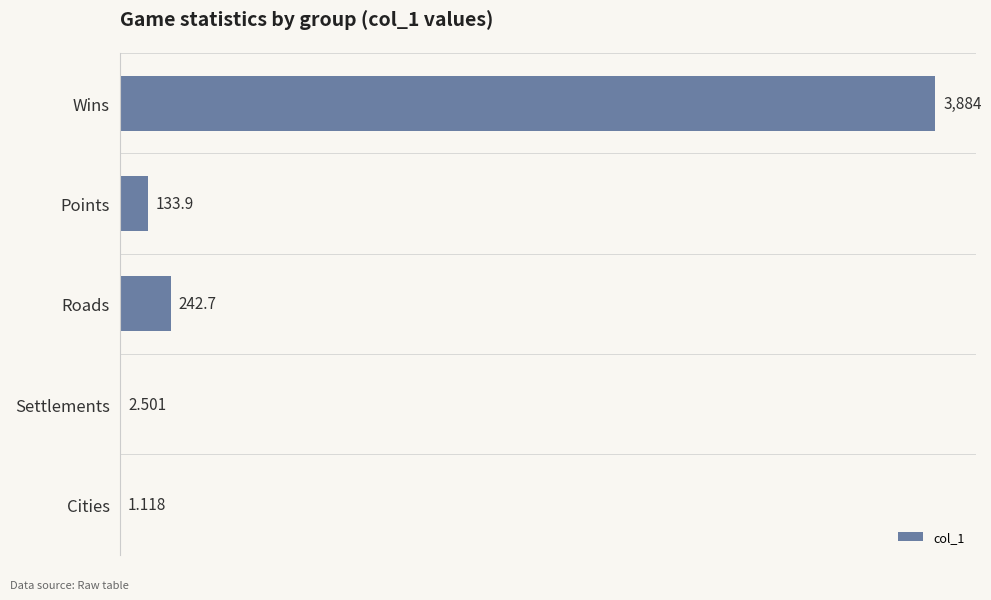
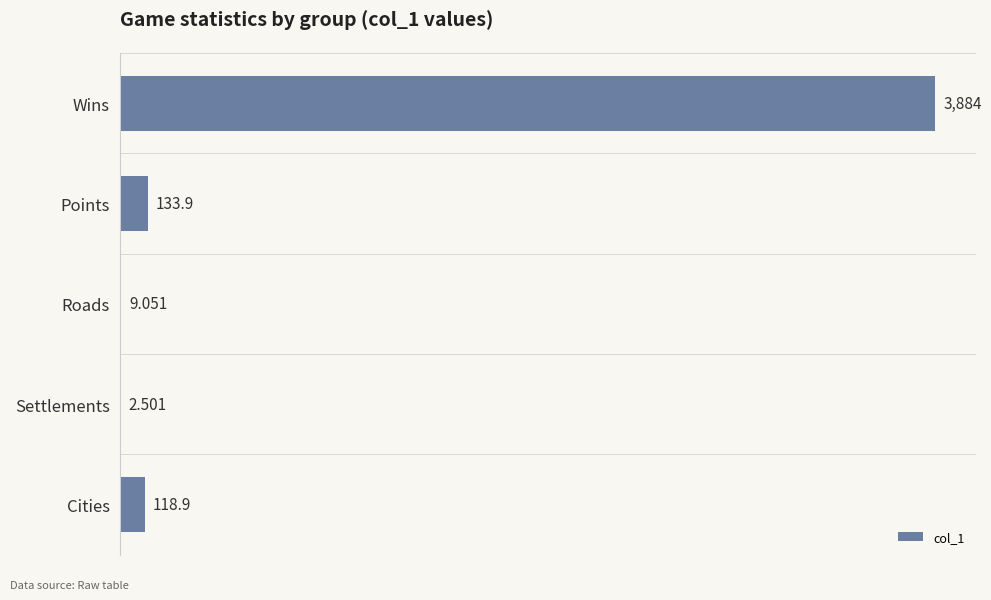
Roads: 242.7 -> 9.051
Cities: 1.118 -> 118.9
